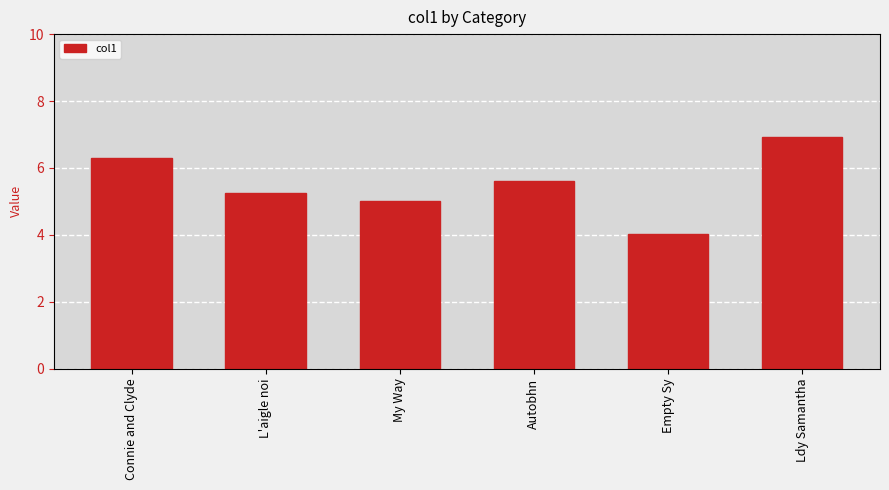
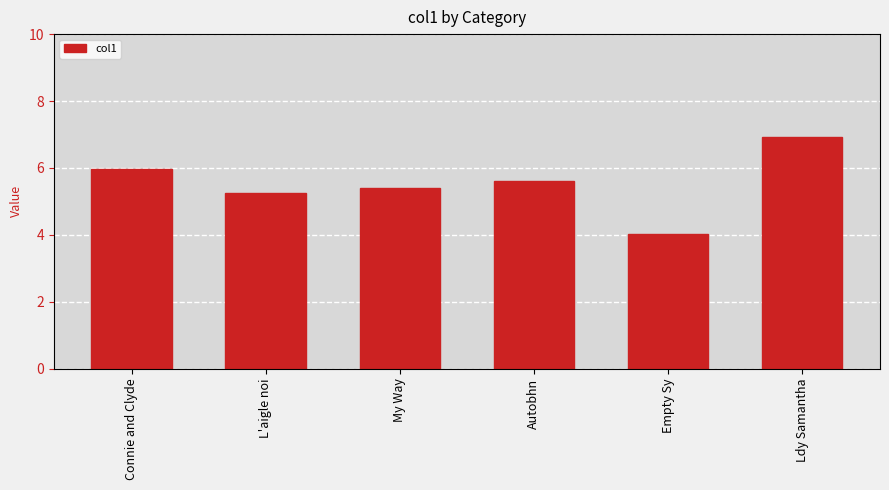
Connie and Clyde: 6.3 -> 6.0
My Way: 5.0 -> 5.4
